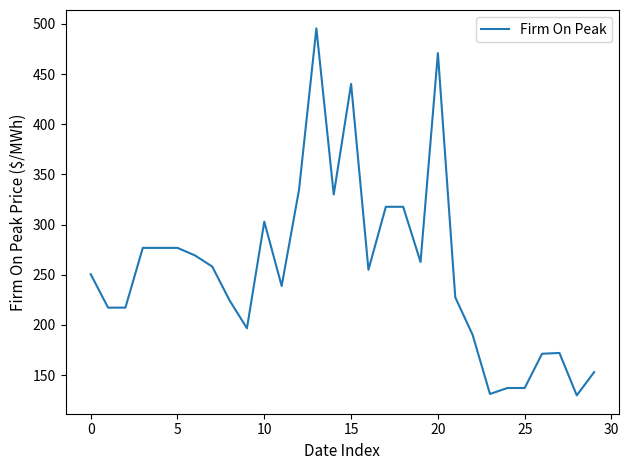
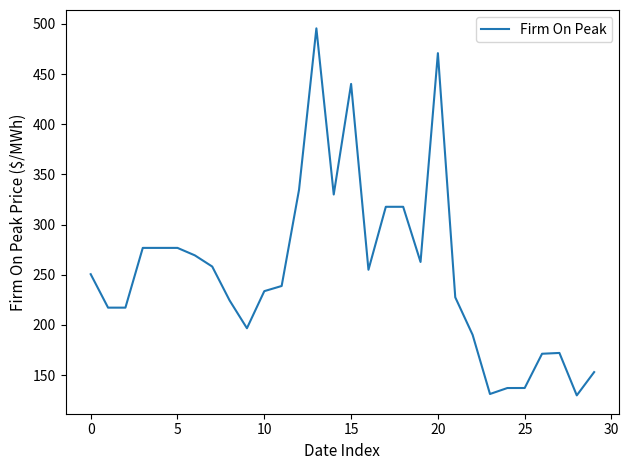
10: 303 -> 234
